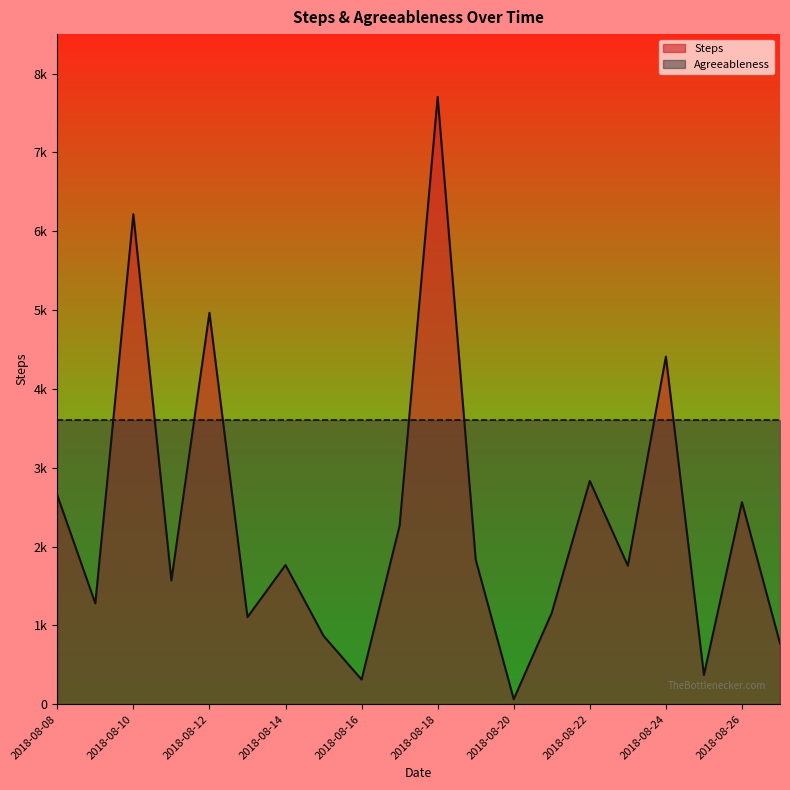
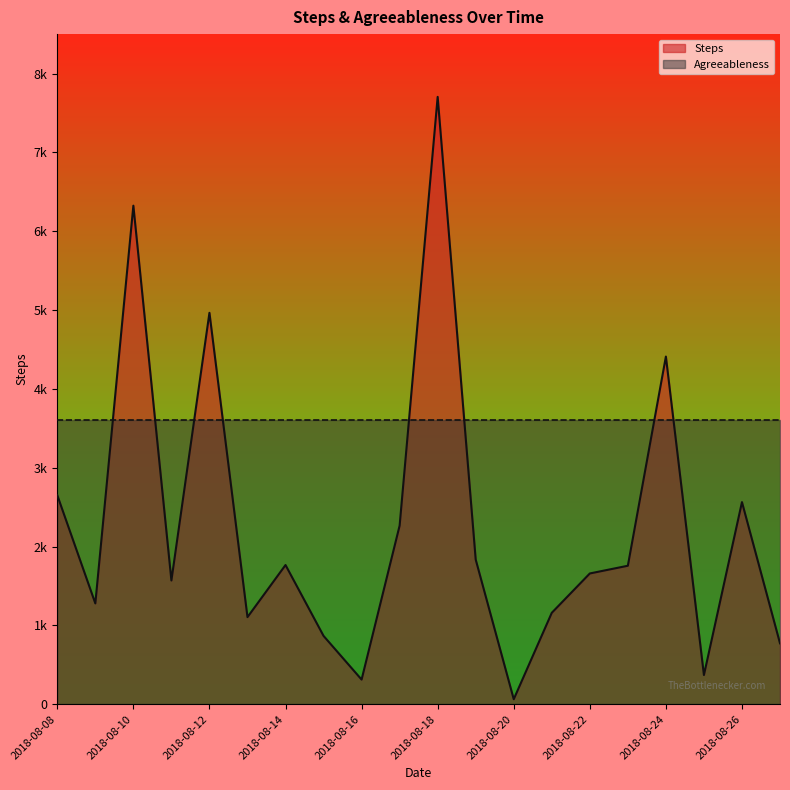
Steps, 2018-08-10: 6200 -> 6300
Steps, 2018-08-22: 2800 -> 1700
